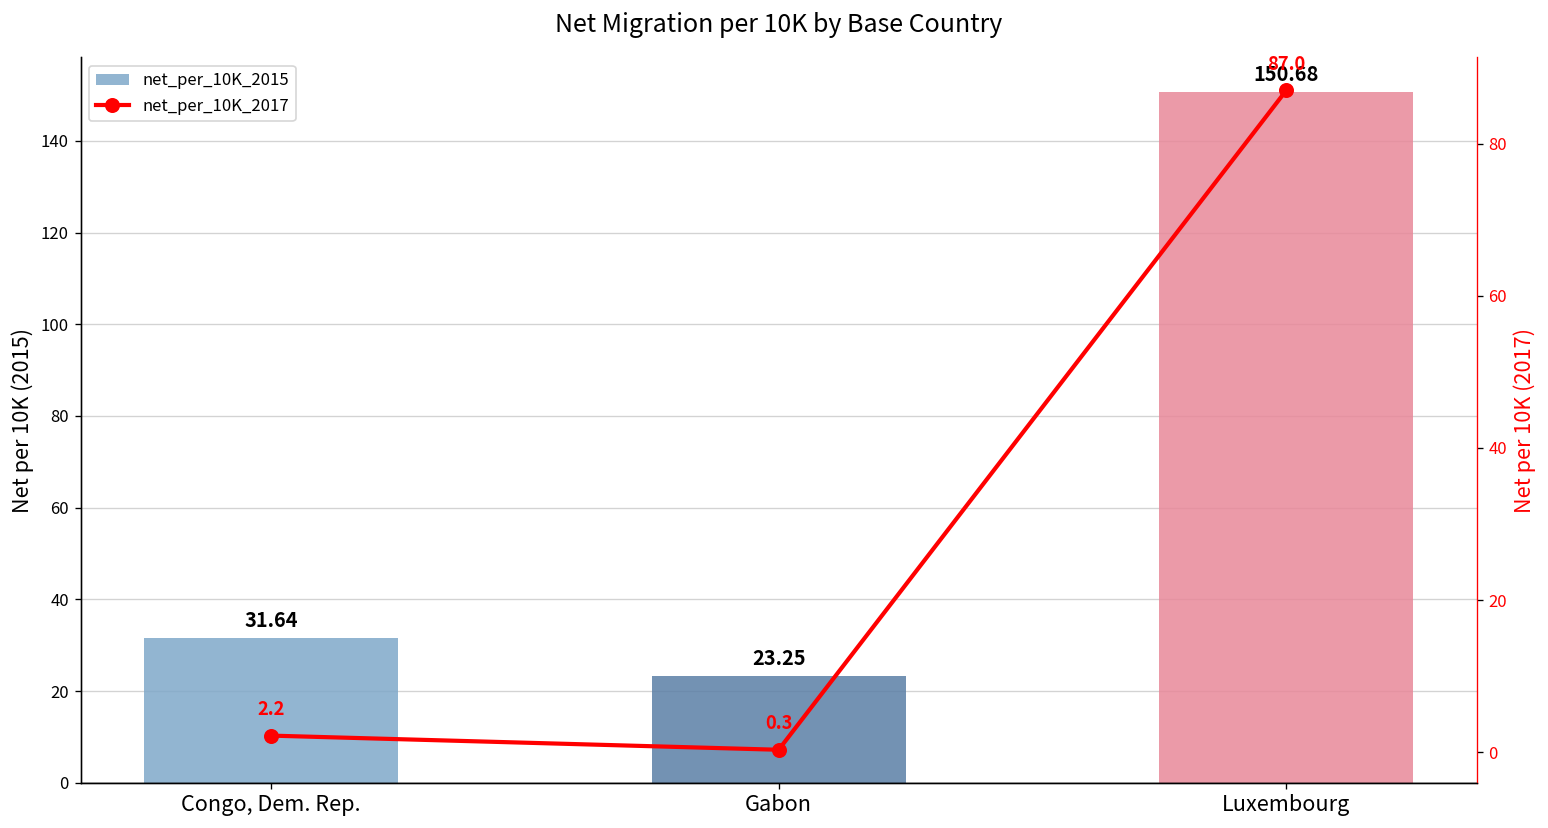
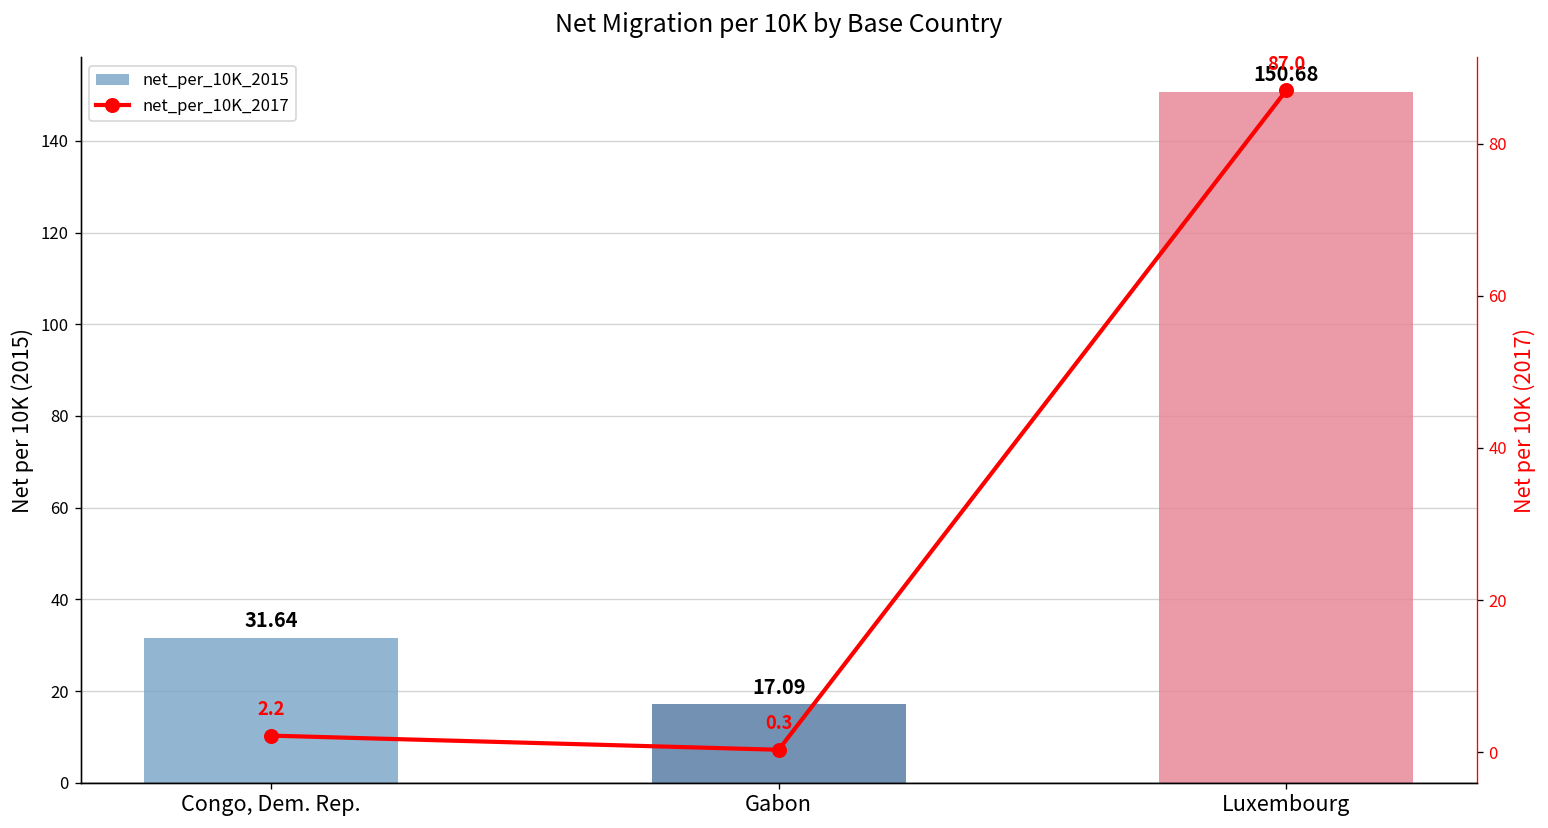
net_per_10K_2015, Gabon: 23.25 -> 17.09
